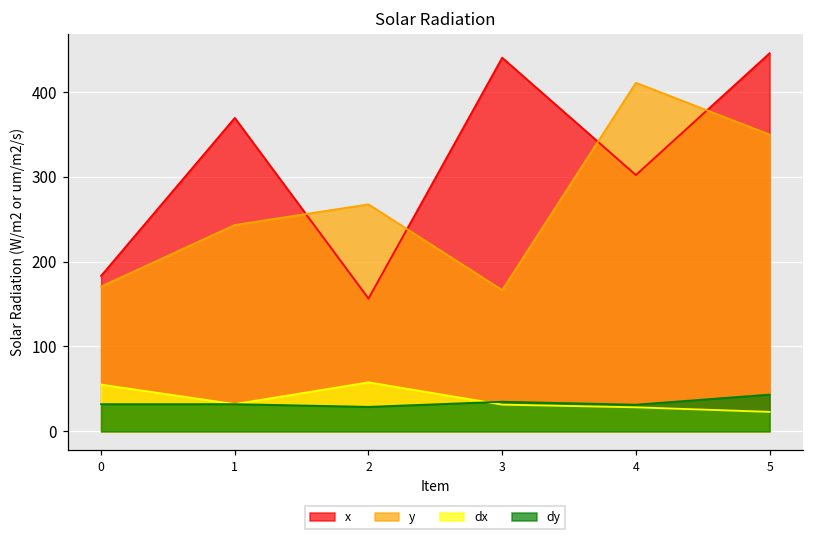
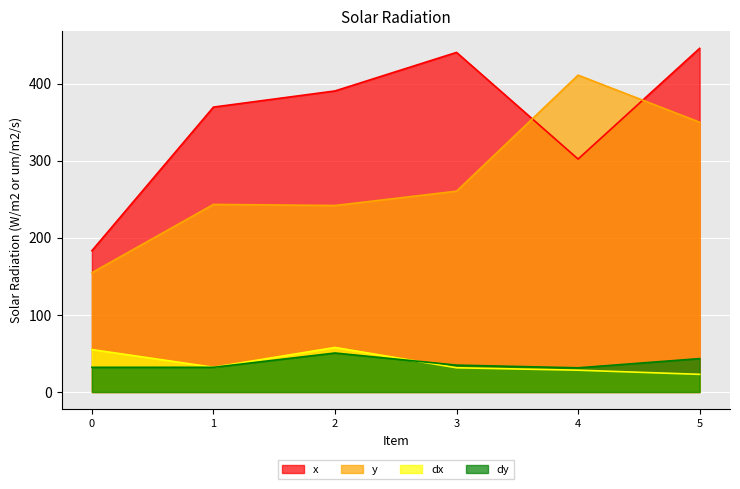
y, 0: 170 -> 150
x, 2: 160 -> 390
y, 2: 270 -> 240
dy, 2: 30 -> 50
y, 3: 170 -> 260
